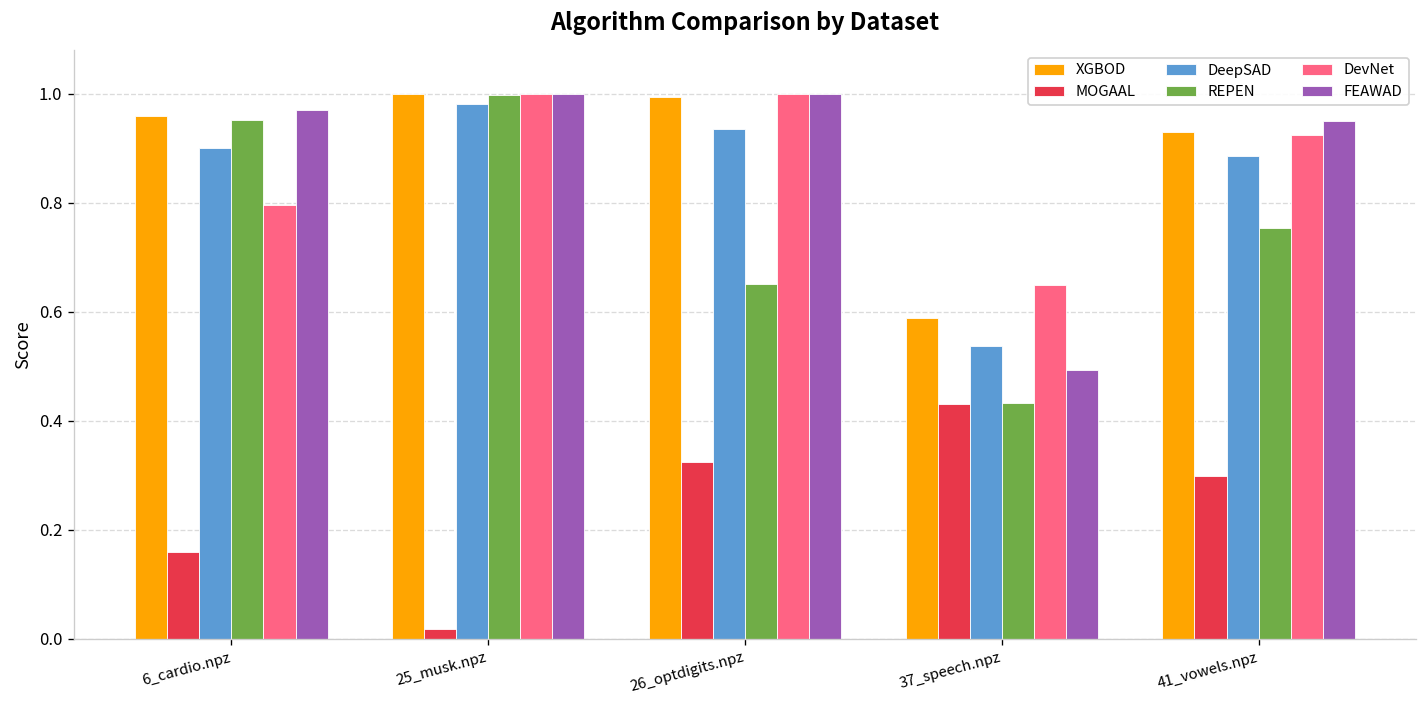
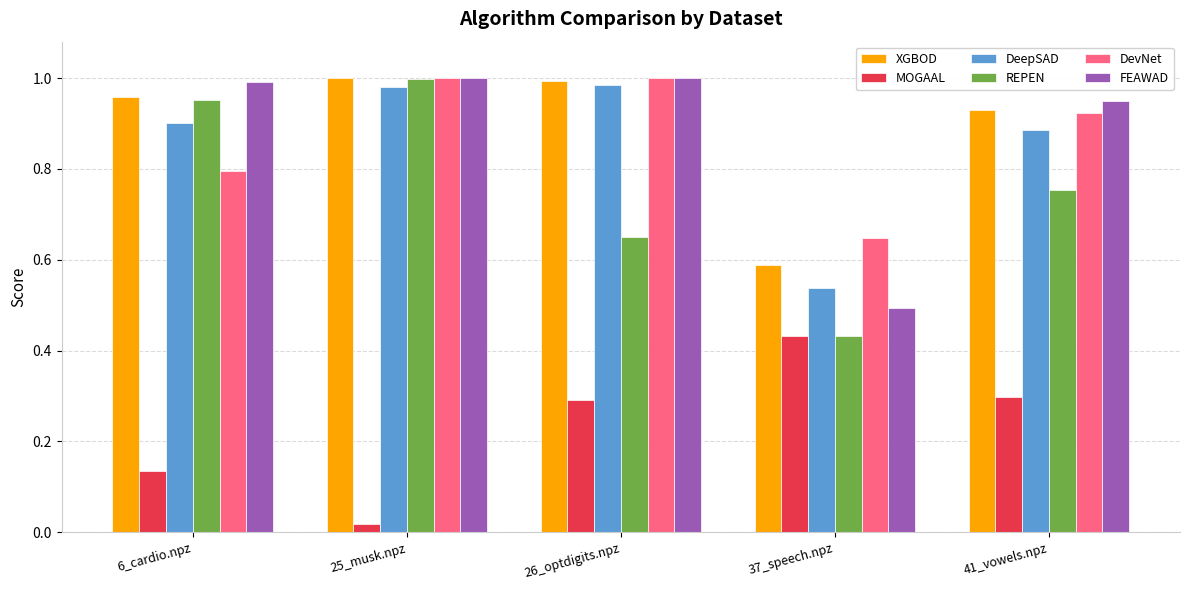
MOGAAL, 6_cardio.npz: 0.16 -> 0.13
FEAWAD, 6_cardio.npz: 0.97 -> 0.99
MOGAAL, 26_optdigits.npz: 0.32 -> 0.29
DeepSAD, 26_optdigits.npz: 0.94 -> 0.98
